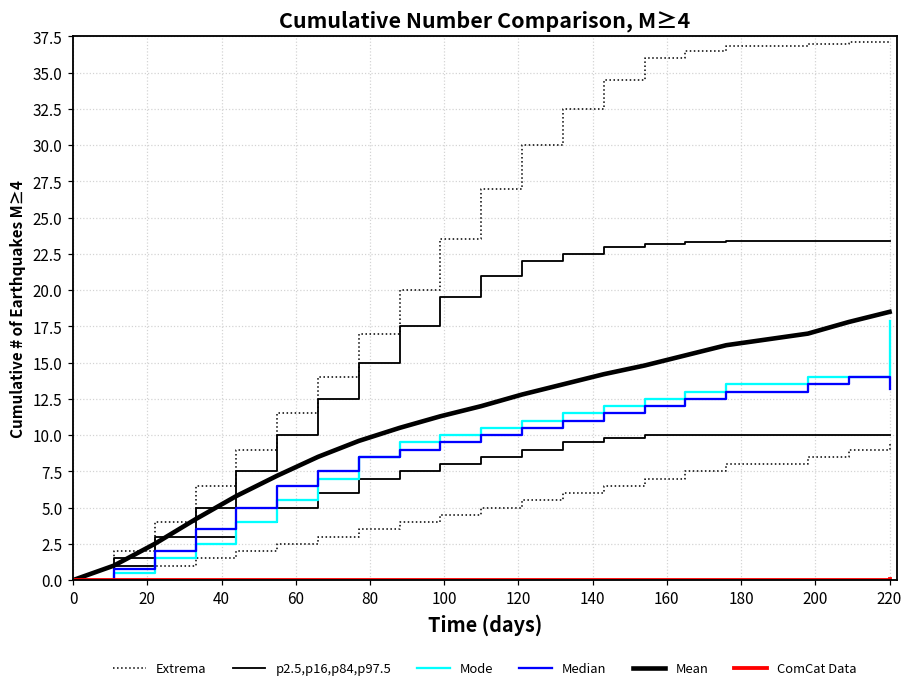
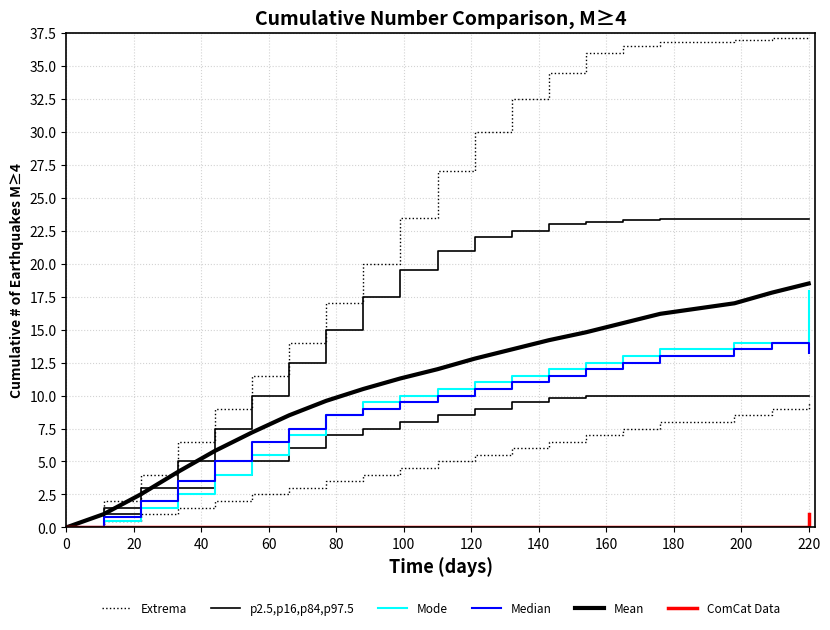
ComCat Data, 220: 0.1 -> 1.0
